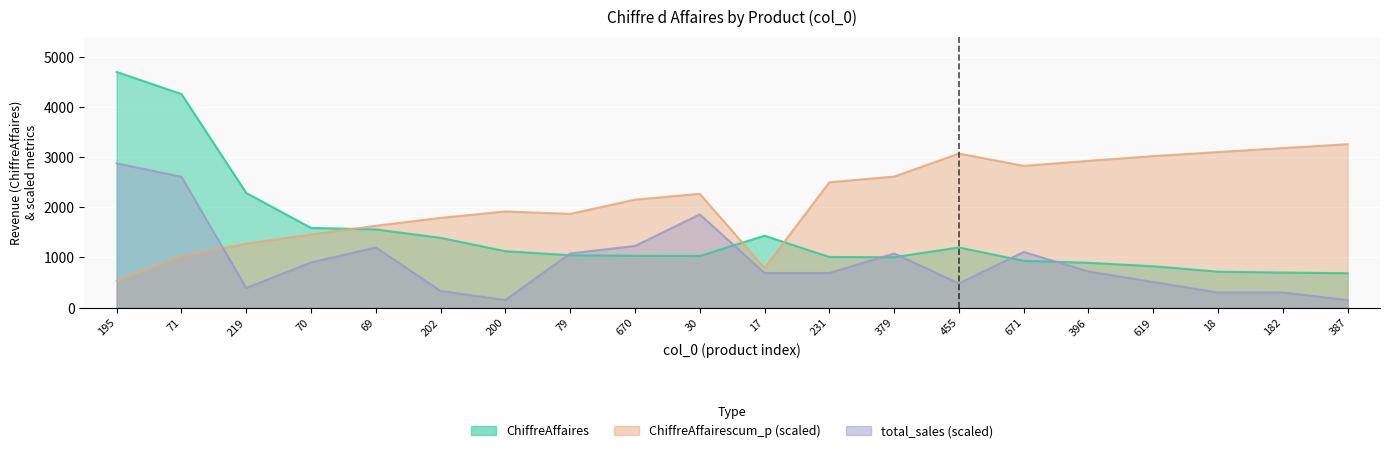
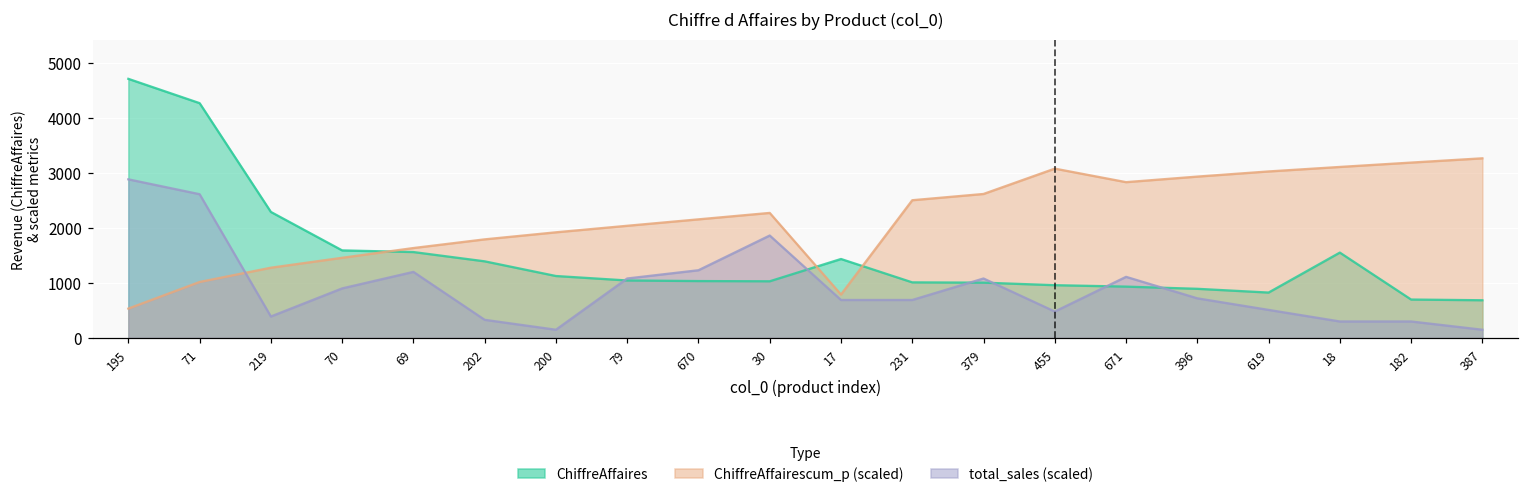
ChiffreAffairescum_p (scaled), 79: 1900 -> 2000
ChiffreAffaires, 455: 1200 -> 1000
ChiffreAffaires, 18: 700 -> 1600
